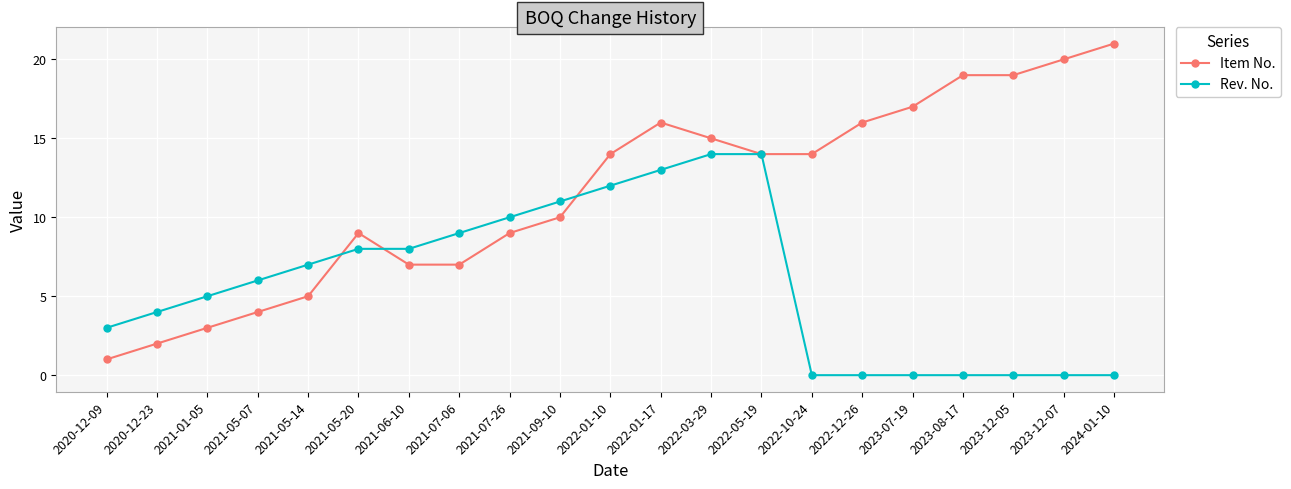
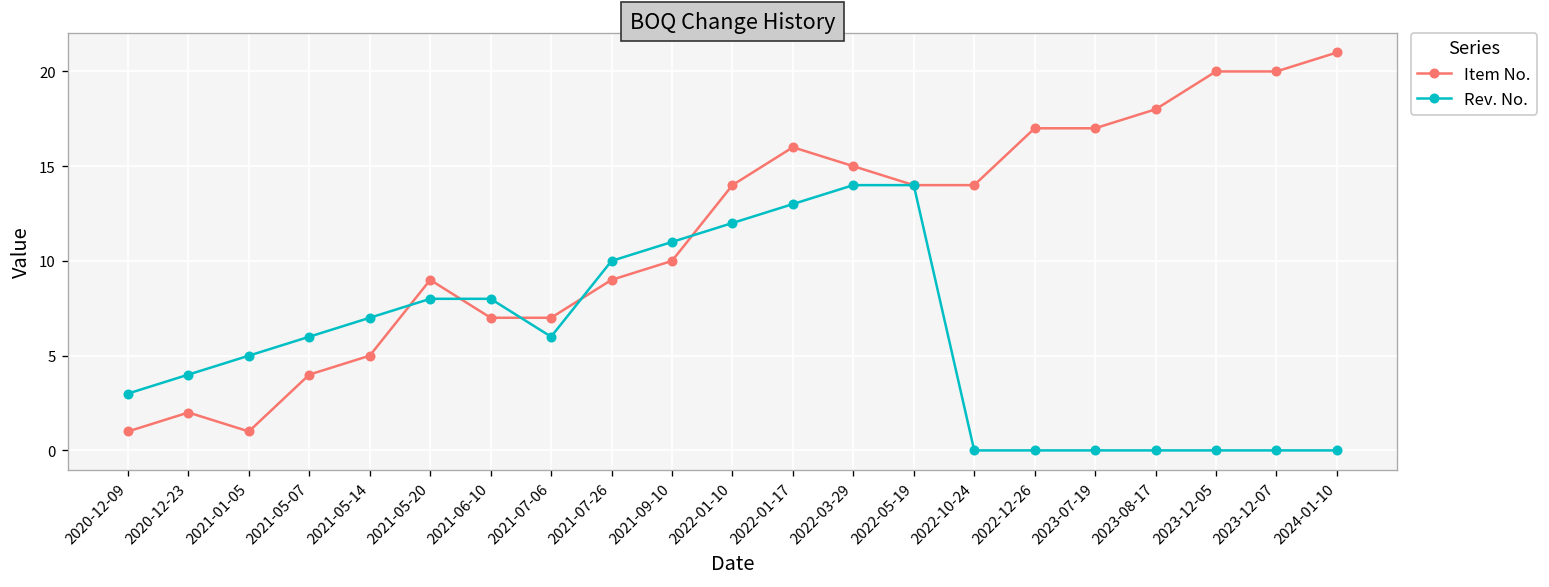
Item No., 2021-01-05: 3 -> 1
Rev. No., 2021-07-06: 9 -> 6
Item No., 2022-12-26: 16 -> 17
Item No., 2023-08-17: 19 -> 18
Item No., 2023-12-05: 19 -> 20
